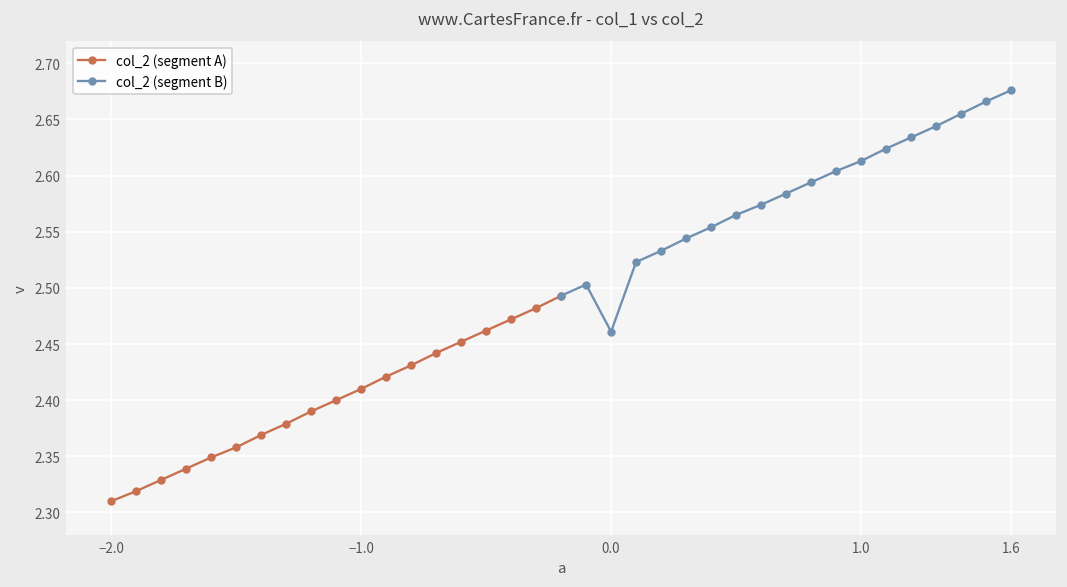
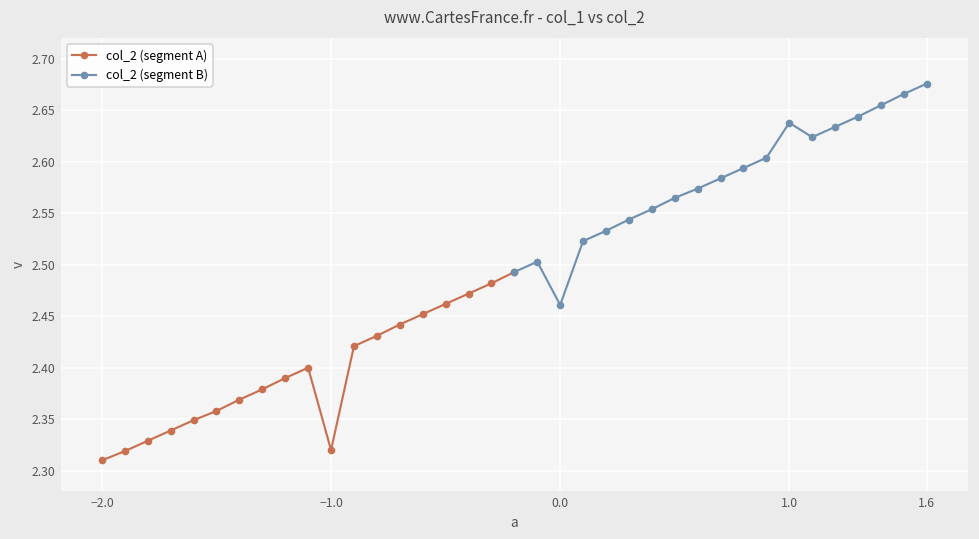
col_2 (segment A), −1.0: 2.41 -> 2.32
col_2 (segment B), 1.0: 2.61 -> 2.64
